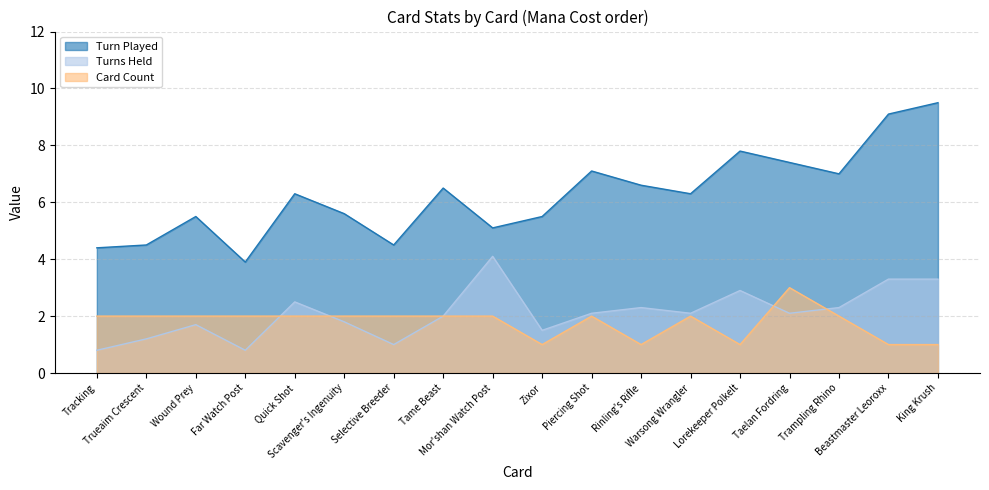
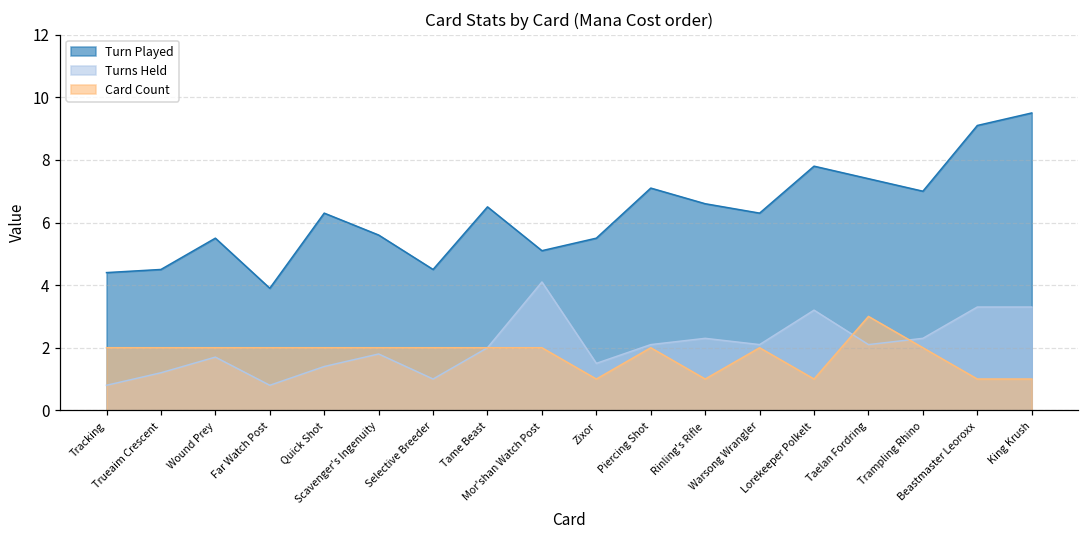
Turns Held, Quick Shot: 2.5 -> 1.4
Turns Held, Lorekeeper Polkelt: 2.9 -> 3.2
